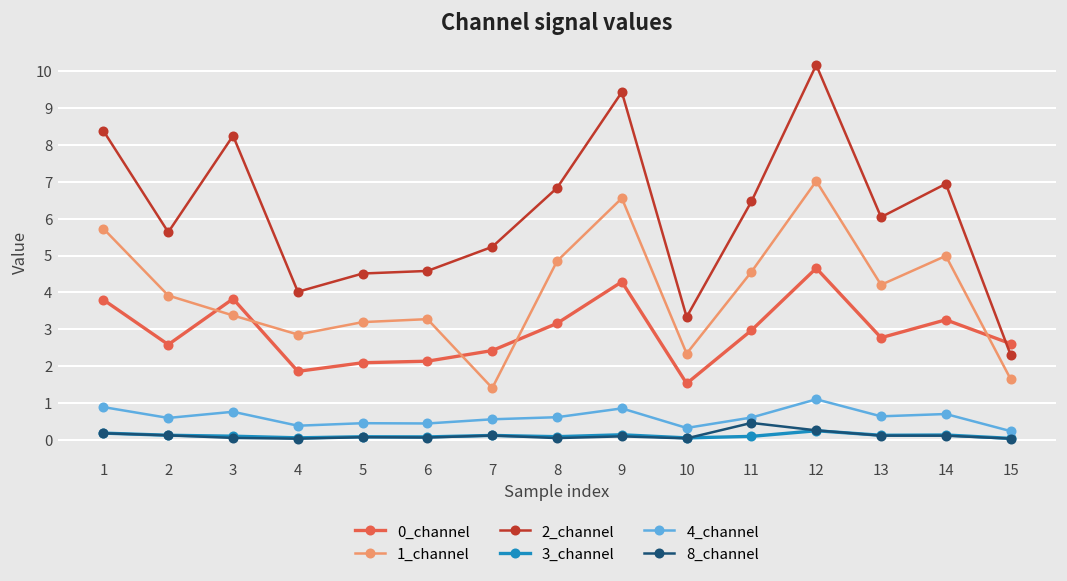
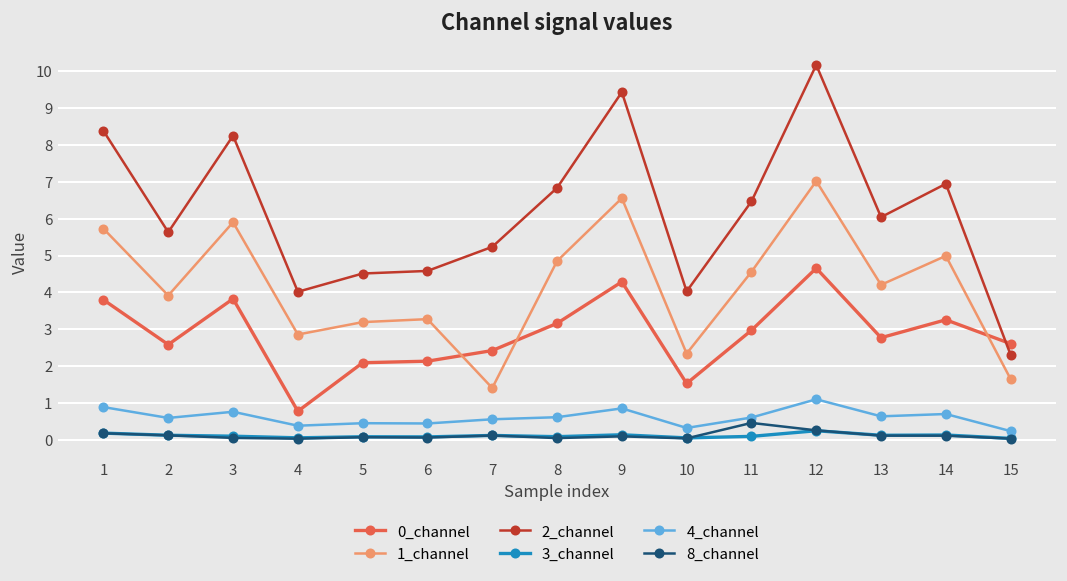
1_channel, 3: 3.4 -> 5.9
0_channel, 4: 1.9 -> 0.8
2_channel, 10: 3.3 -> 4.0
